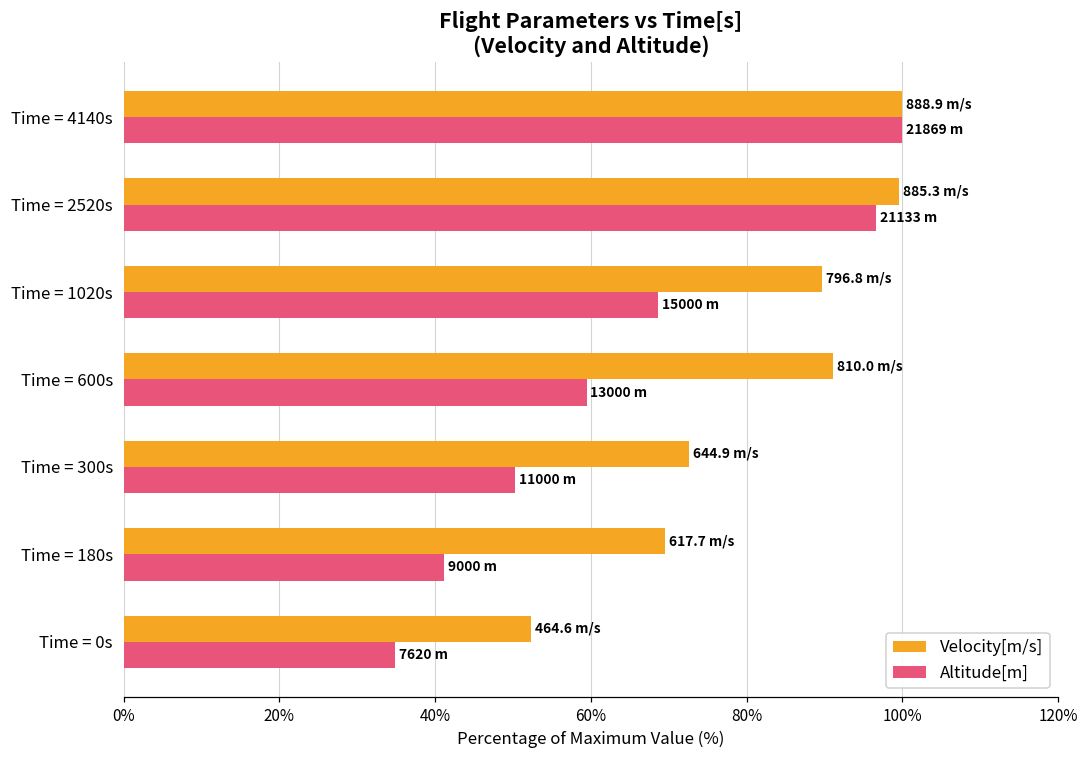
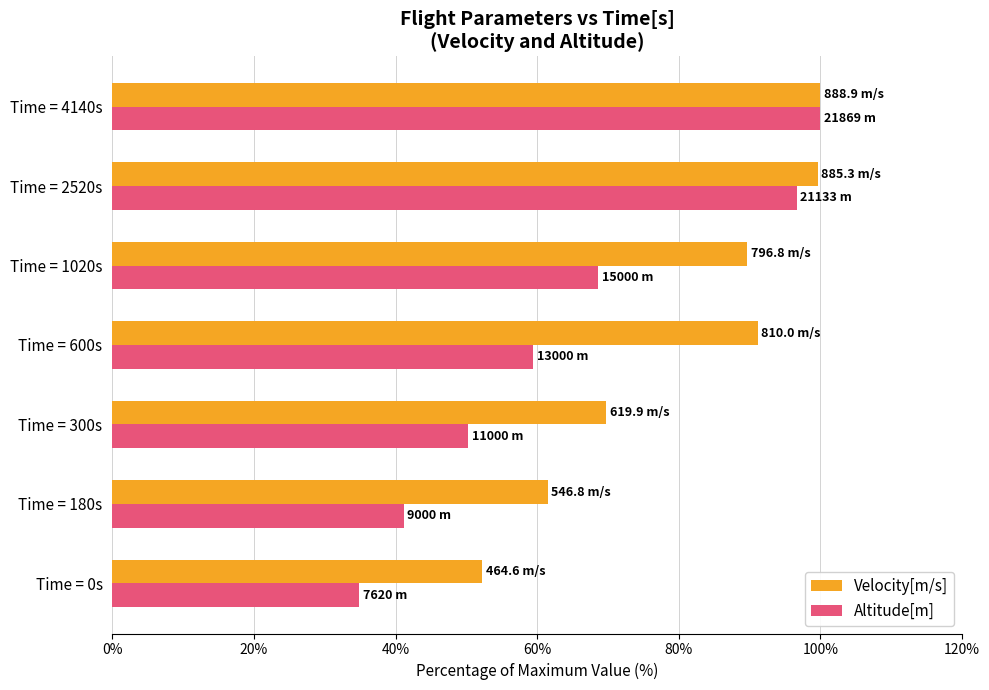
Velocity[m/s], Time = 300s: 644.9 -> 619.9
Velocity[m/s], Time = 180s: 617.7 -> 546.8
